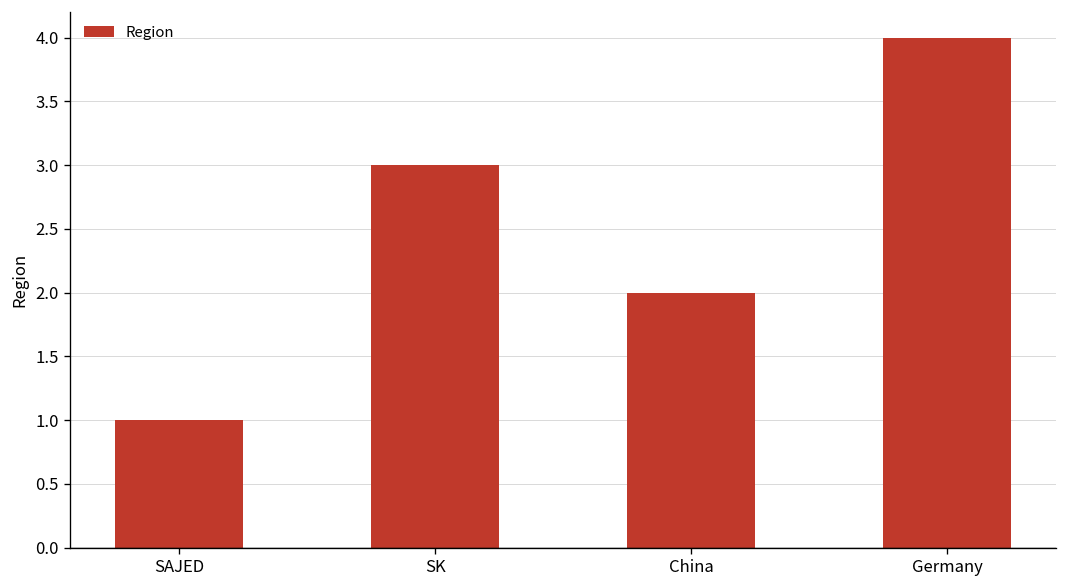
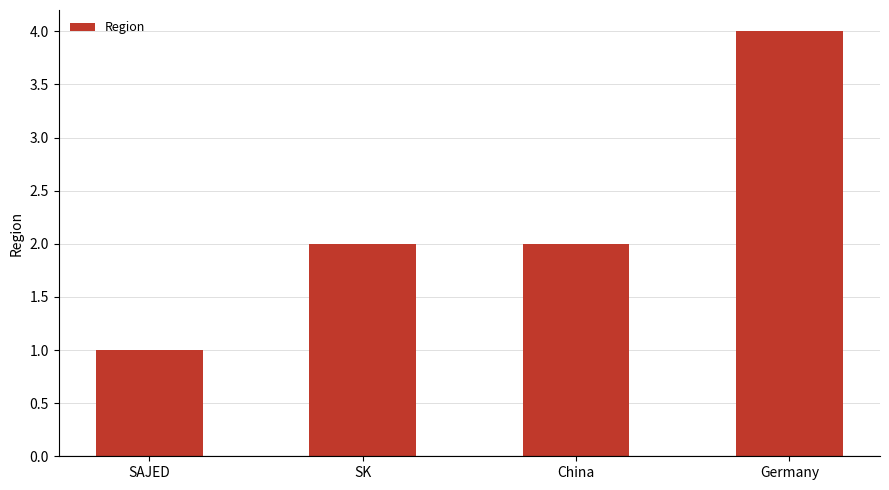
SK: 3 -> 2
